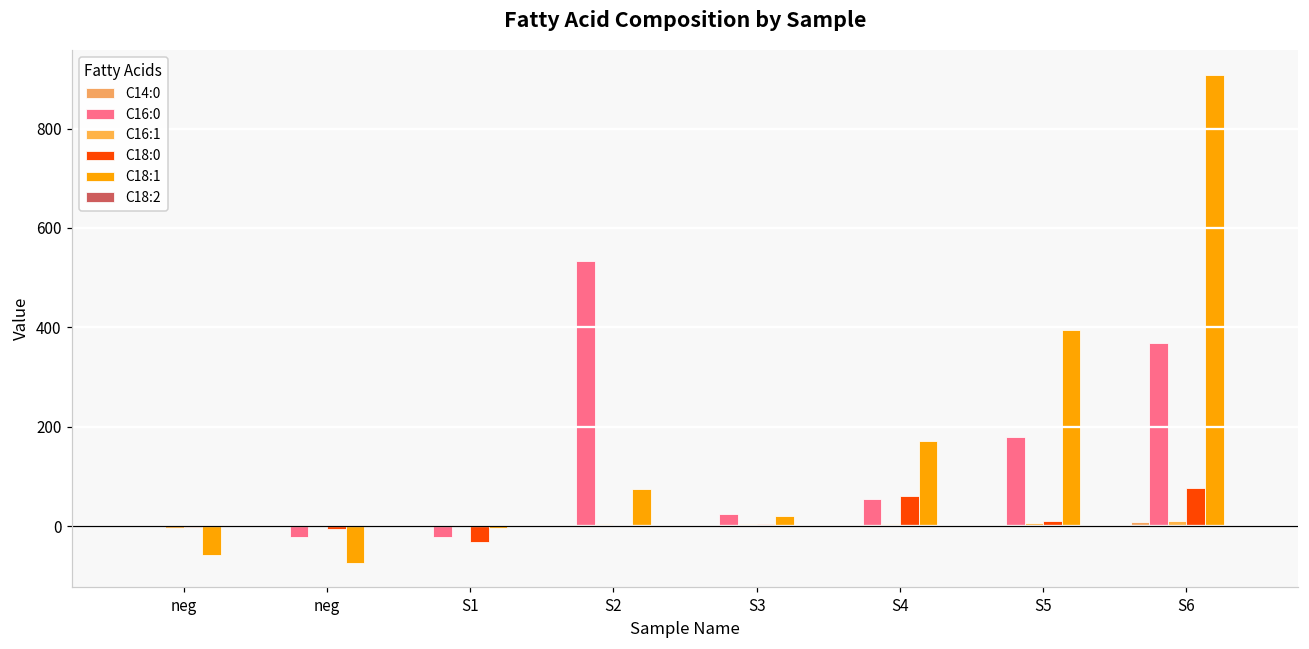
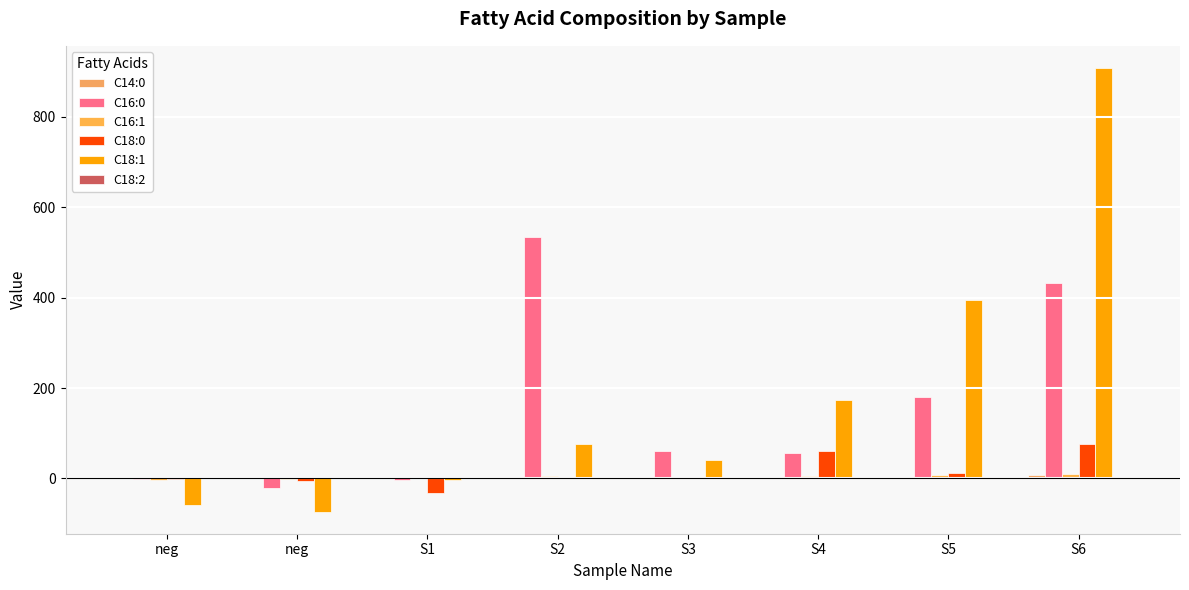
C16:0, S1: -20 -> 0
C16:0, S3: 30 -> 60
C18:1, S3: 20 -> 40
C16:0, S6: 370 -> 430
